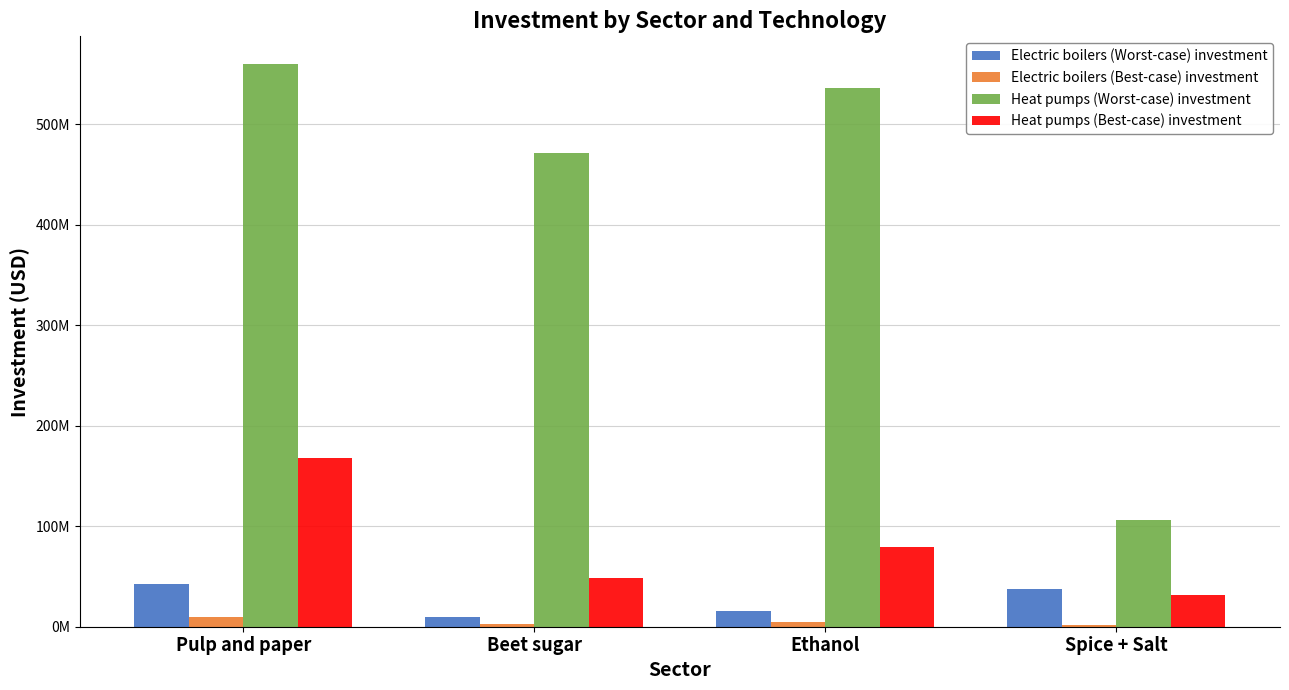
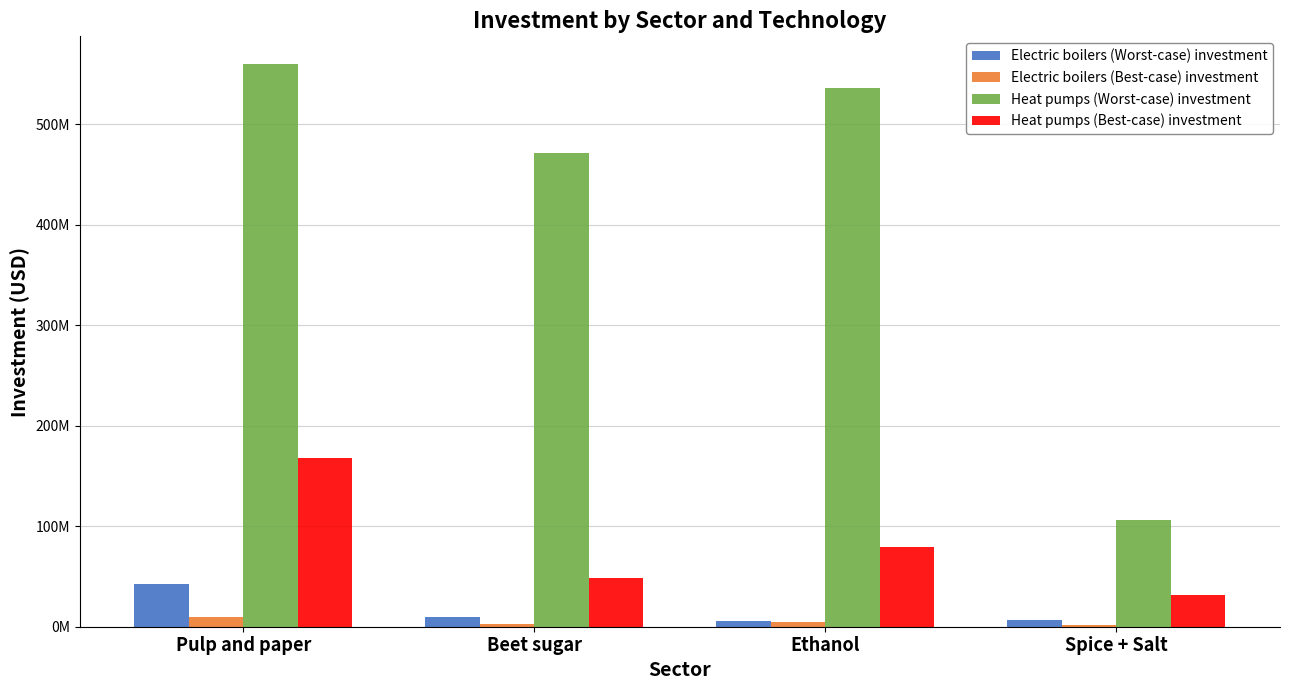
Electric boilers (Worst-case) investment, Ethanol: 16000000 -> 6000000
Electric boilers (Worst-case) investment, Spice + Salt: 38000000 -> 6000000
